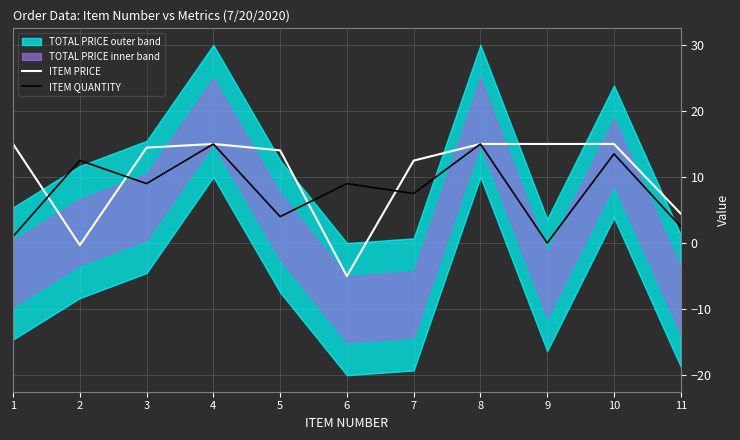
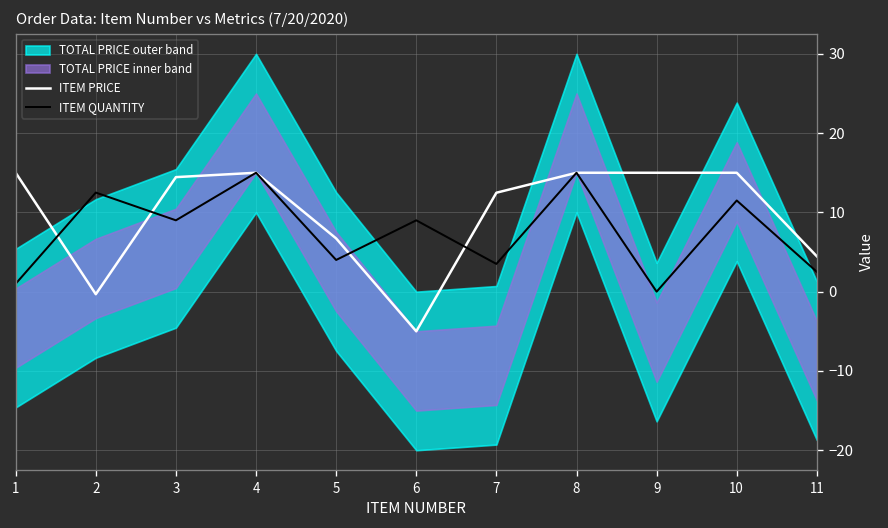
ITEM PRICE, 5: 14 -> 7
ITEM QUANTITY, 7: 8 -> 4
ITEM QUANTITY, 10: 14 -> 12
